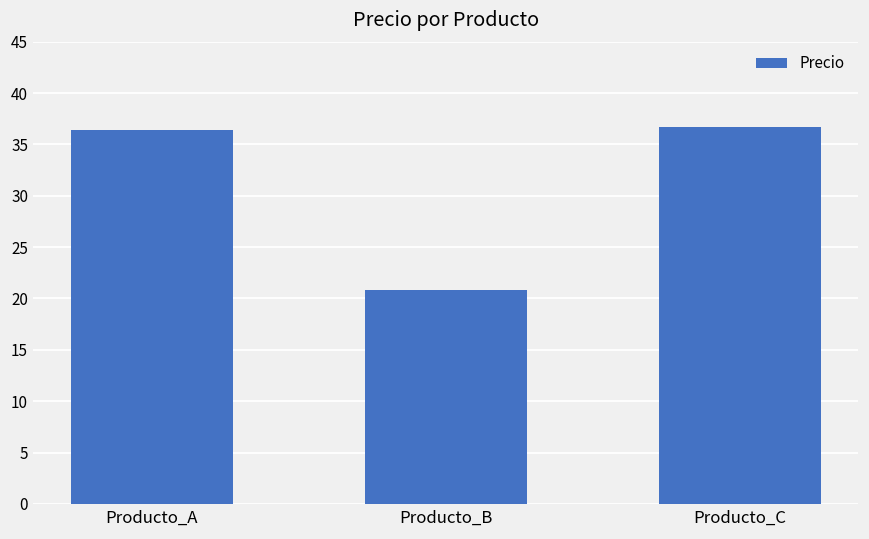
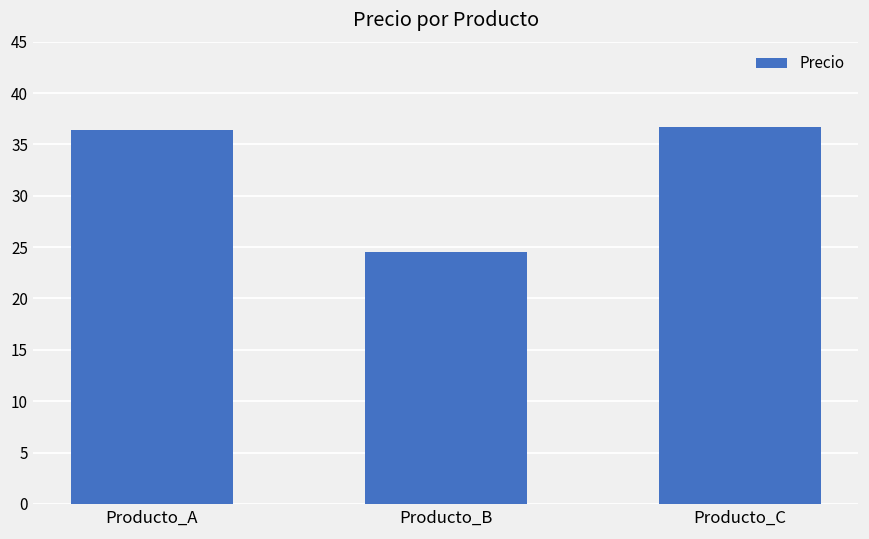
Producto_B: 21 -> 24
